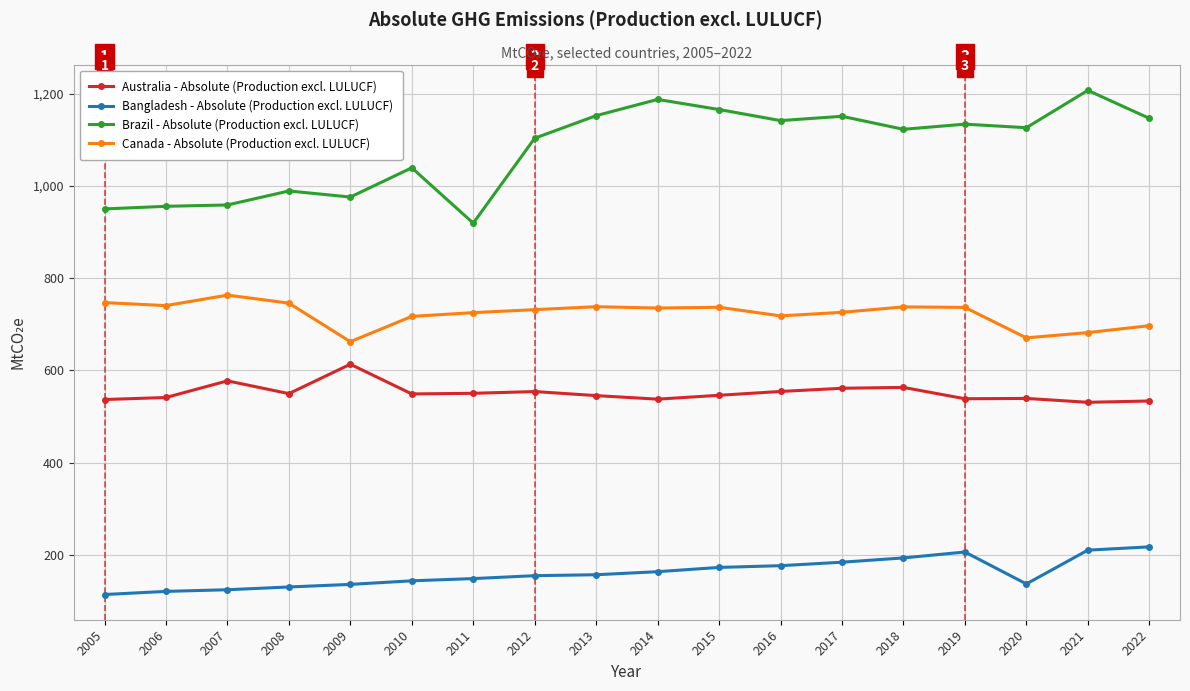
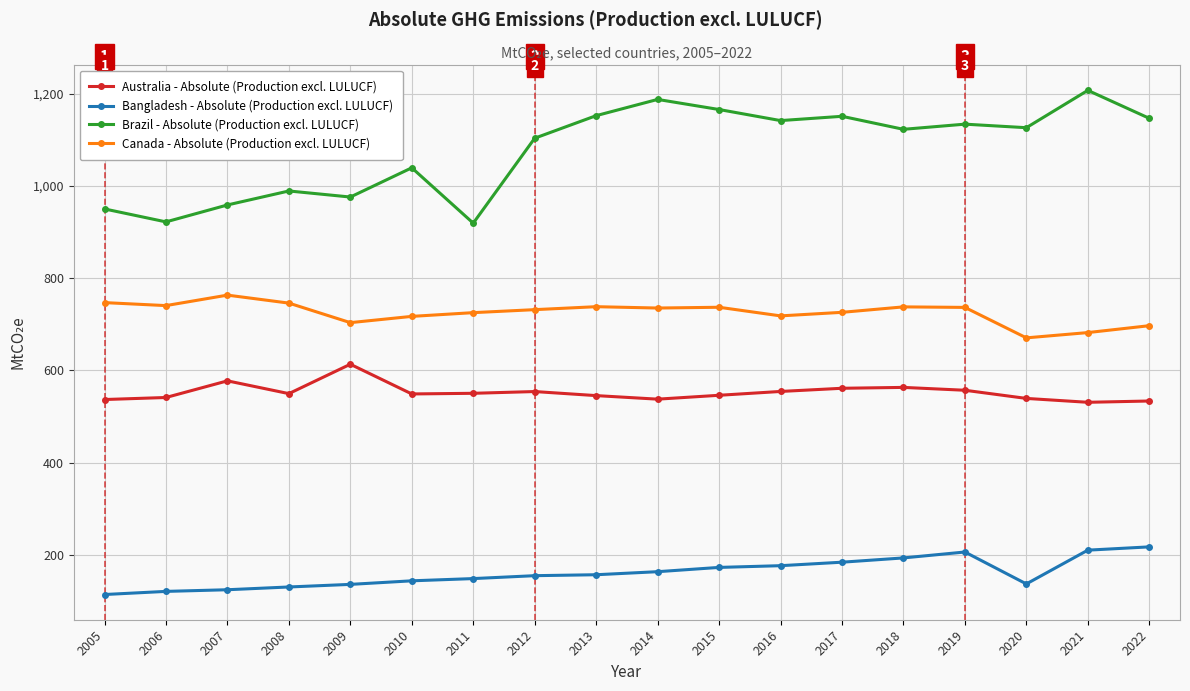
Brazil - Absolute (Production excl. LULUCF), 2006: 960 -> 920
Canada - Absolute (Production excl. LULUCF), 2009: 660 -> 700
Australia - Absolute (Production excl. LULUCF), 2019: 540 -> 560
